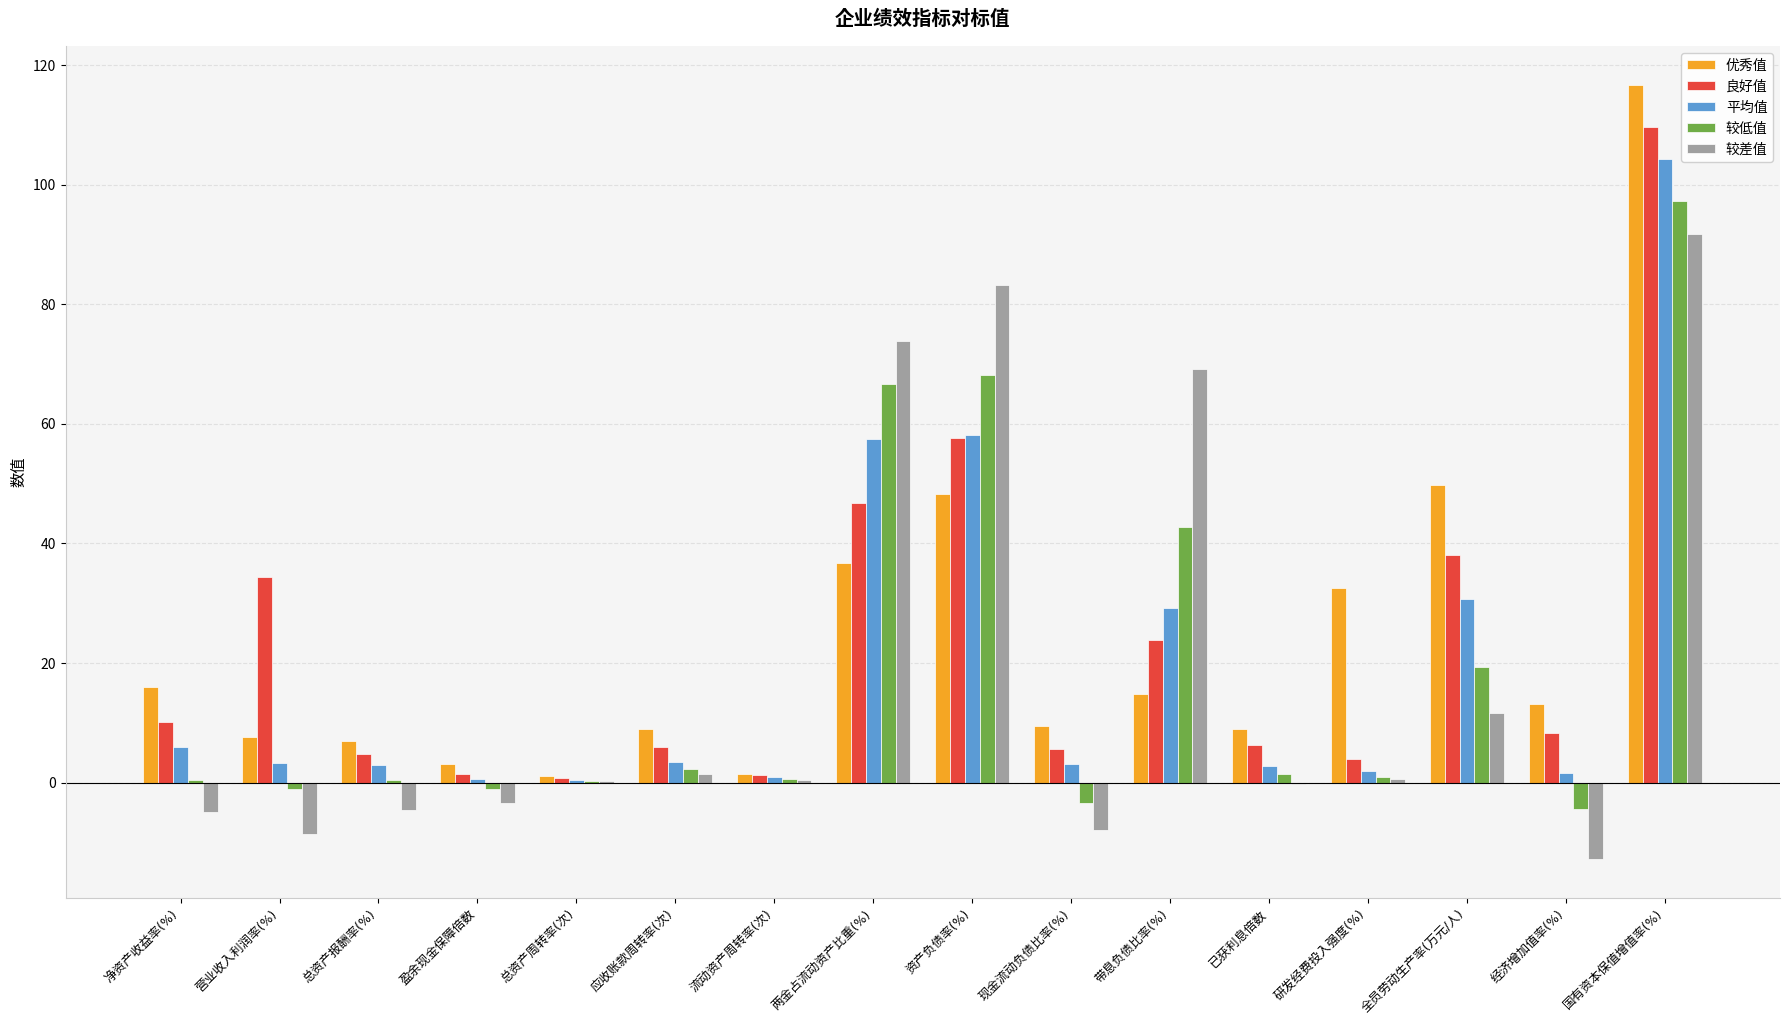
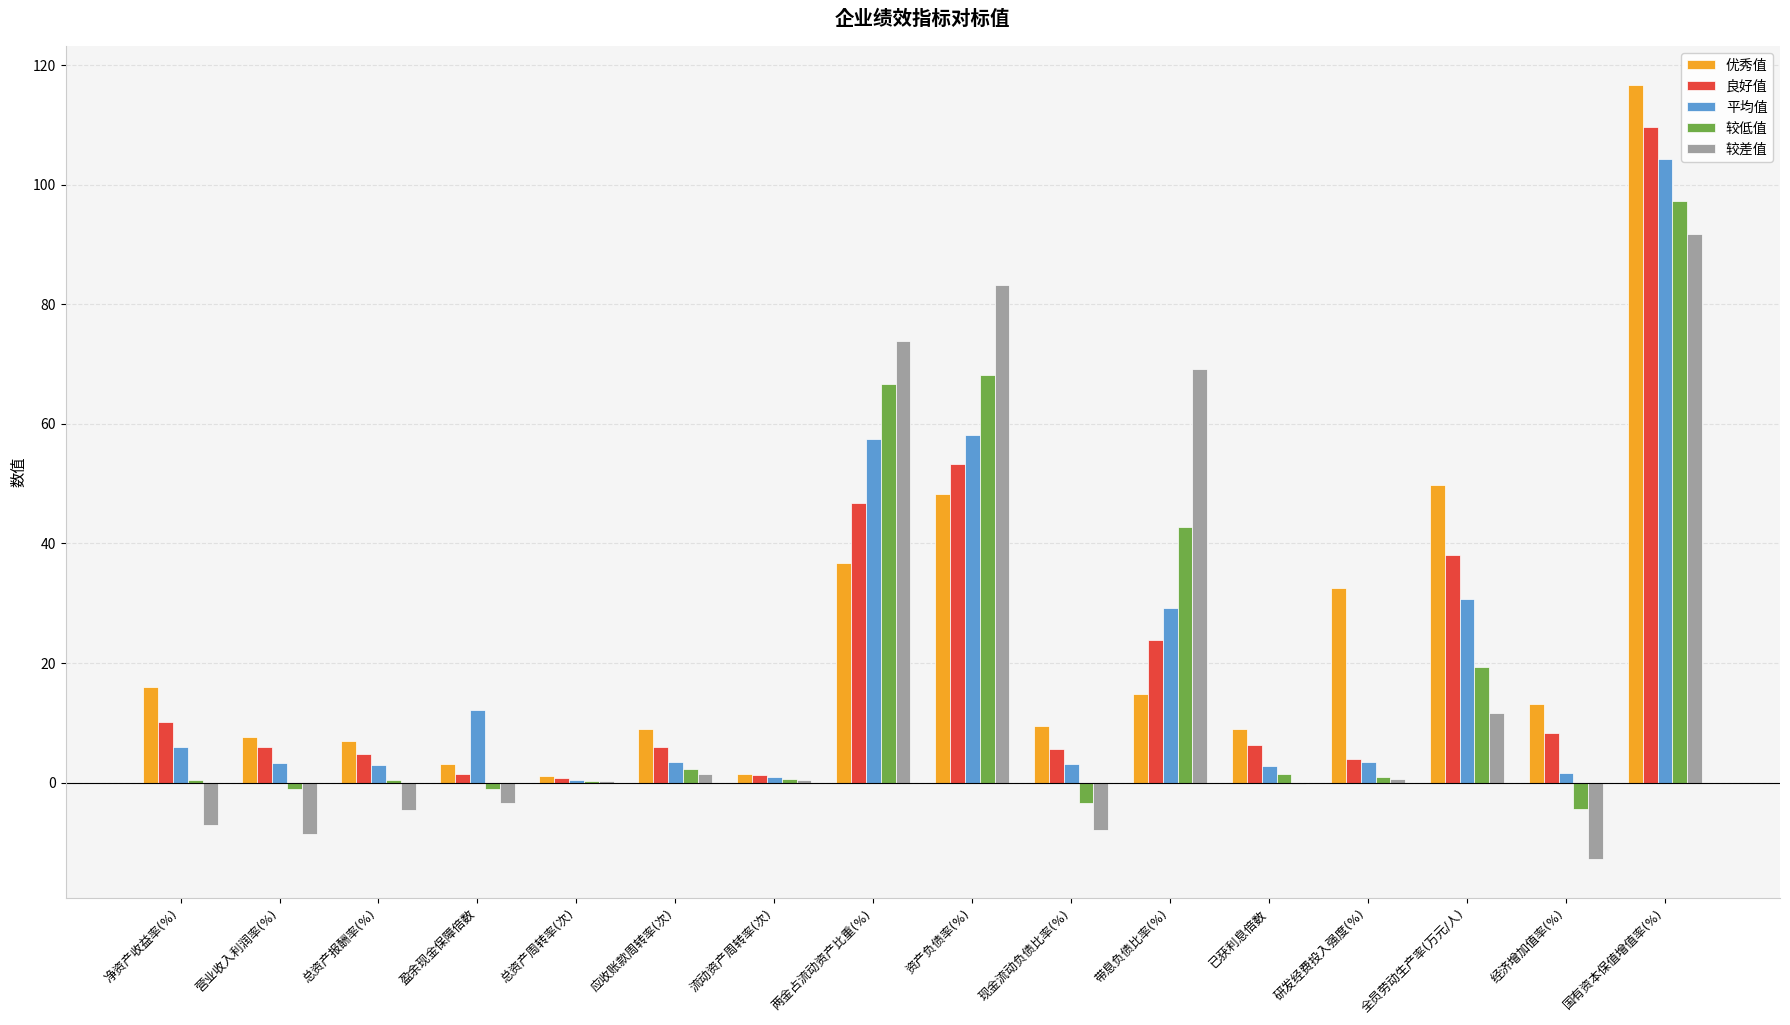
较差值, 净资产收益率(%): -5 -> -7
良好值, 营业收入利润率(%): 34 -> 6
平均值, 盈余现金保障倍数: 1 -> 12
良好值, 资产负债率(%): 58 -> 53
平均值, 研发经费投入强度(%): 2 -> 3
